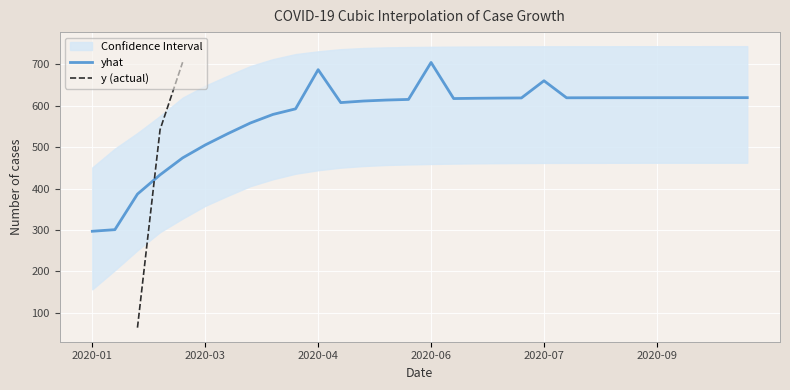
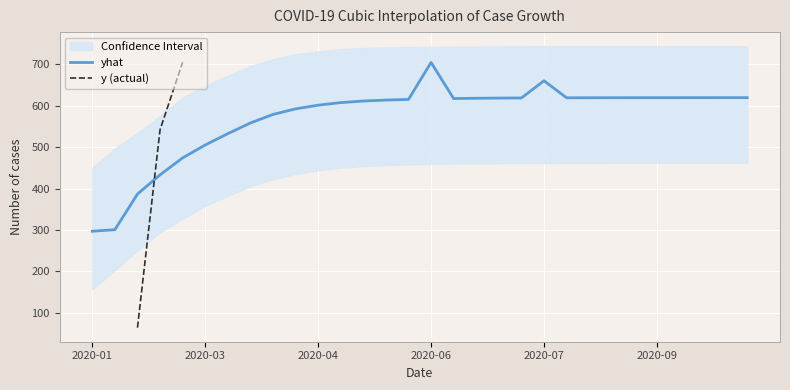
yhat, 2020-04: 690 -> 600
